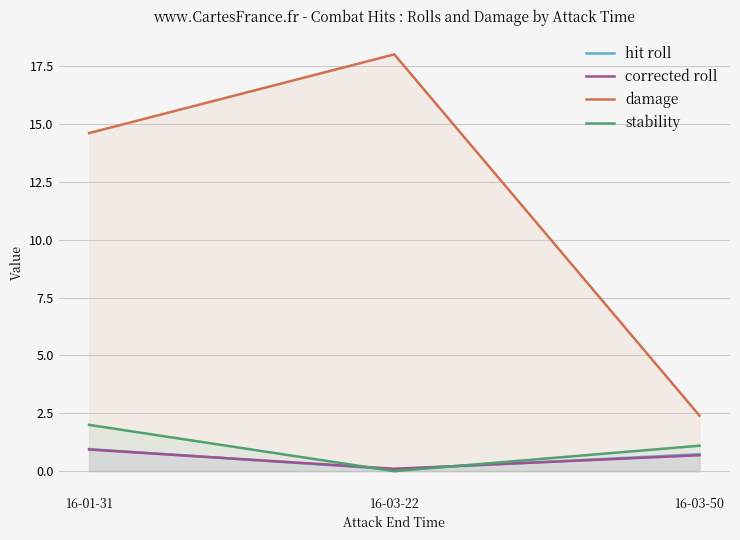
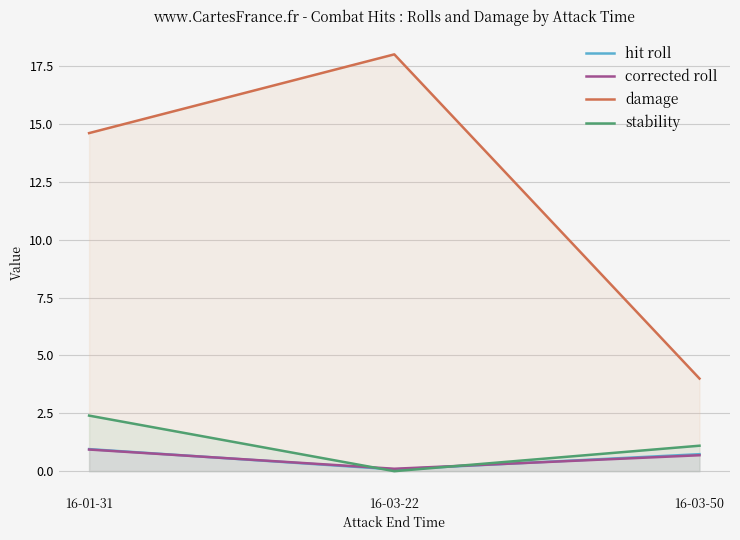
stability, 16-01-31: 2.0 -> 2.4
damage, 16-03-50: 2.4 -> 4.0
